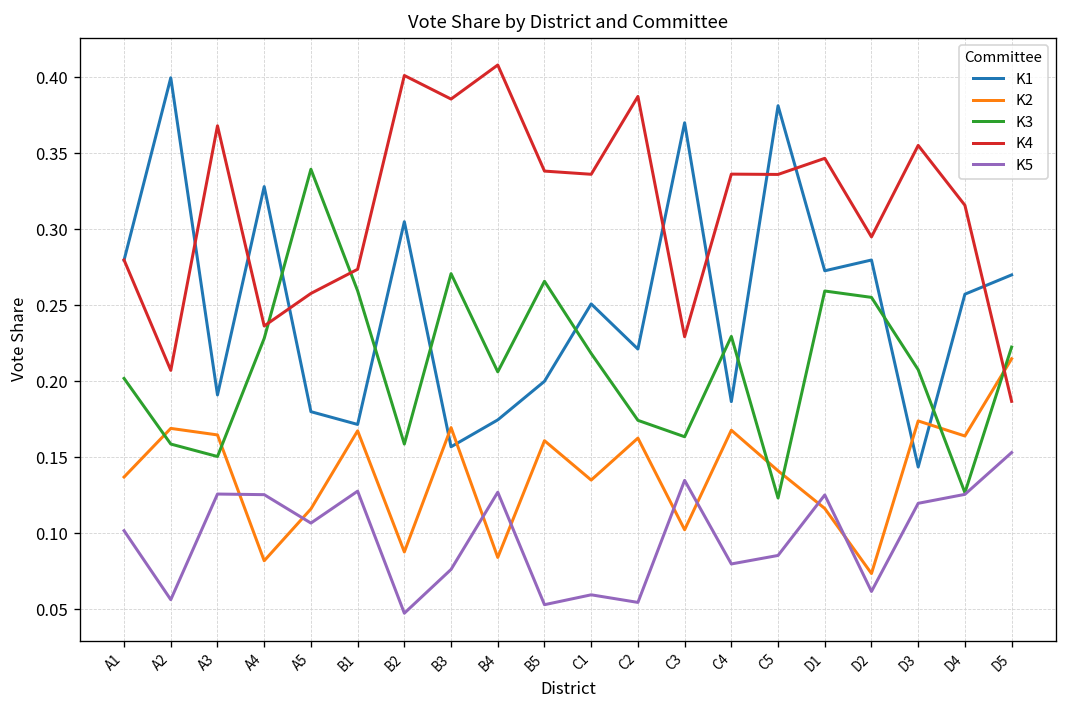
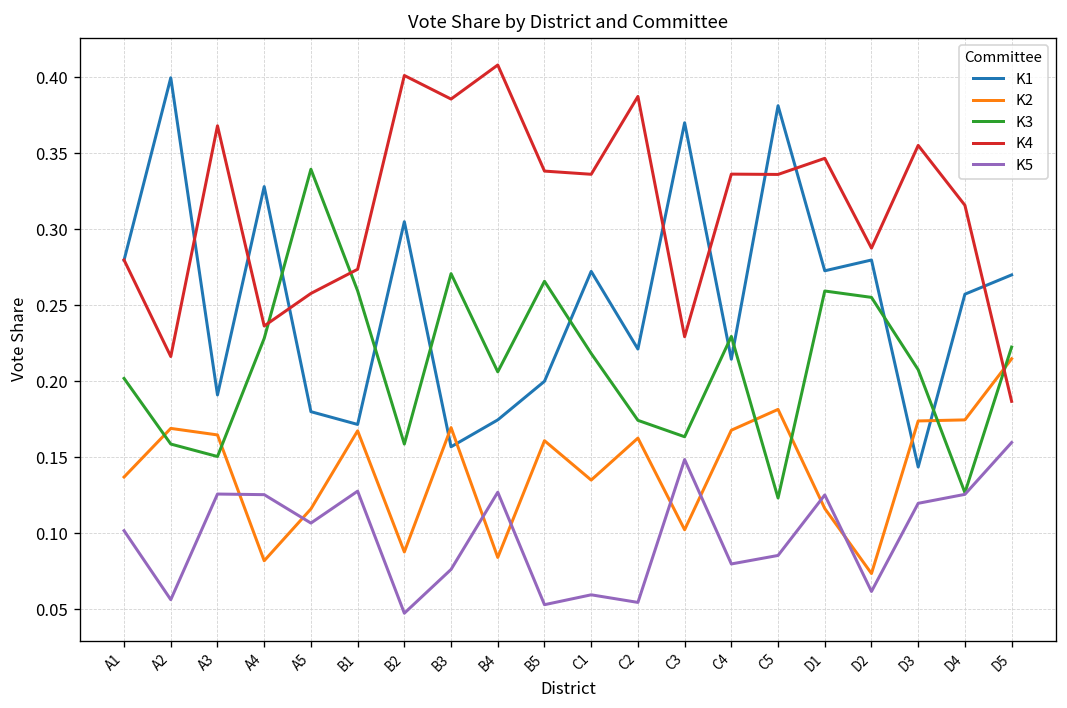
K4, A2: 0.207 -> 0.216
K1, C1: 0.251 -> 0.272
K5, C3: 0.135 -> 0.149
K1, C4: 0.187 -> 0.215
K2, C5: 0.141 -> 0.182
K4, D2: 0.295 -> 0.288
K2, D4: 0.164 -> 0.175
K5, D5: 0.153 -> 0.160
